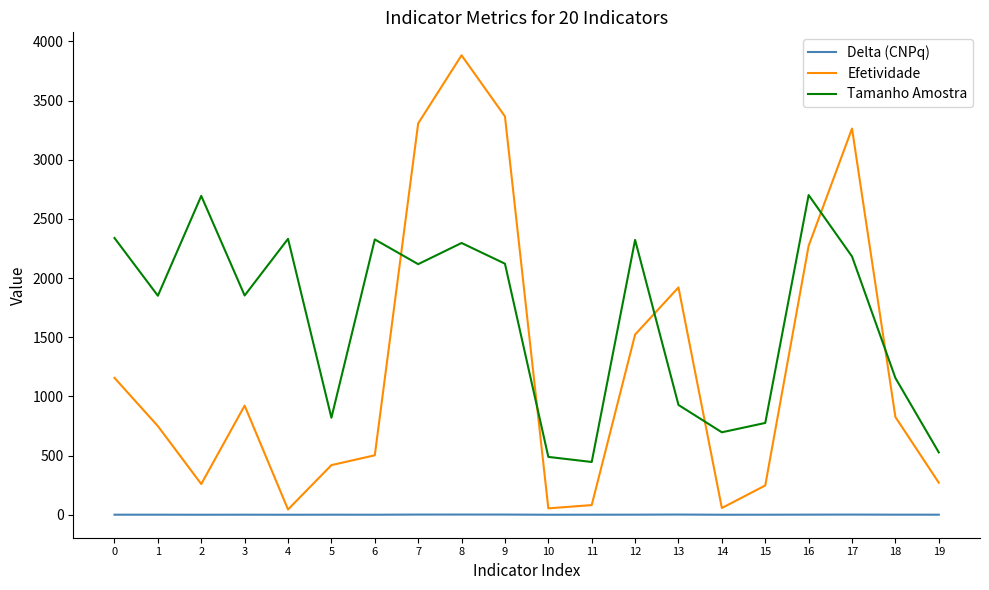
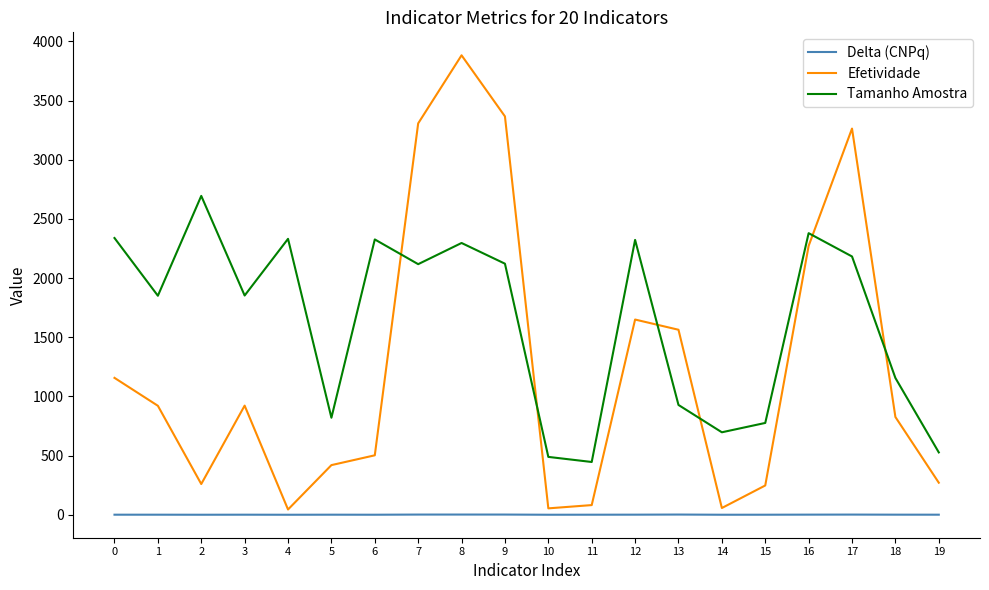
Efetividade, 1: 750 -> 920
Efetividade, 12: 1520 -> 1650
Efetividade, 13: 1920 -> 1560
Tamanho Amostra, 16: 2700 -> 2380
